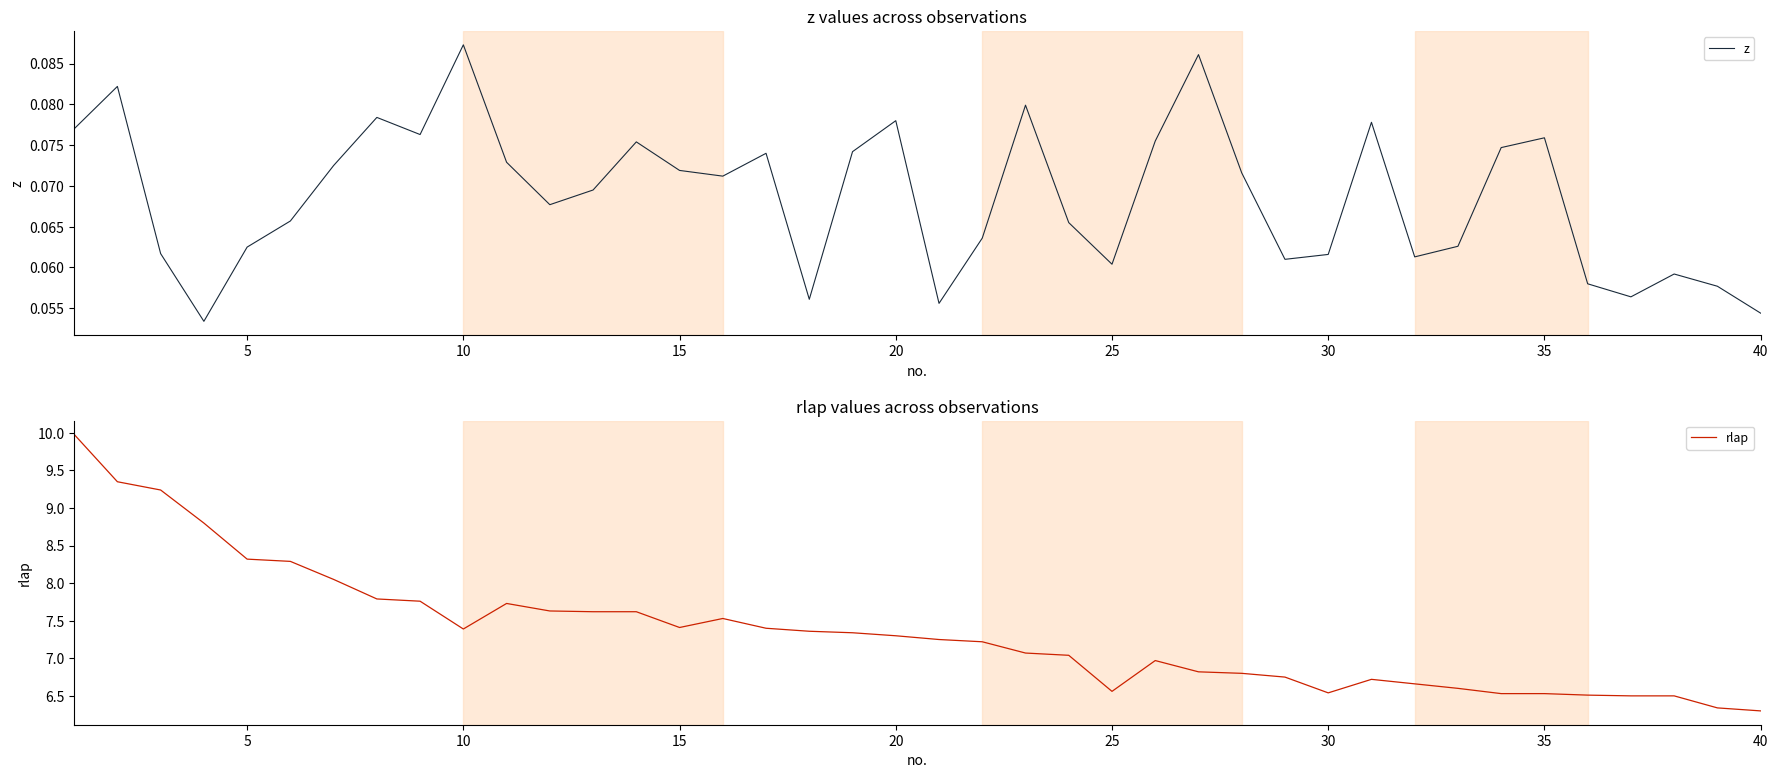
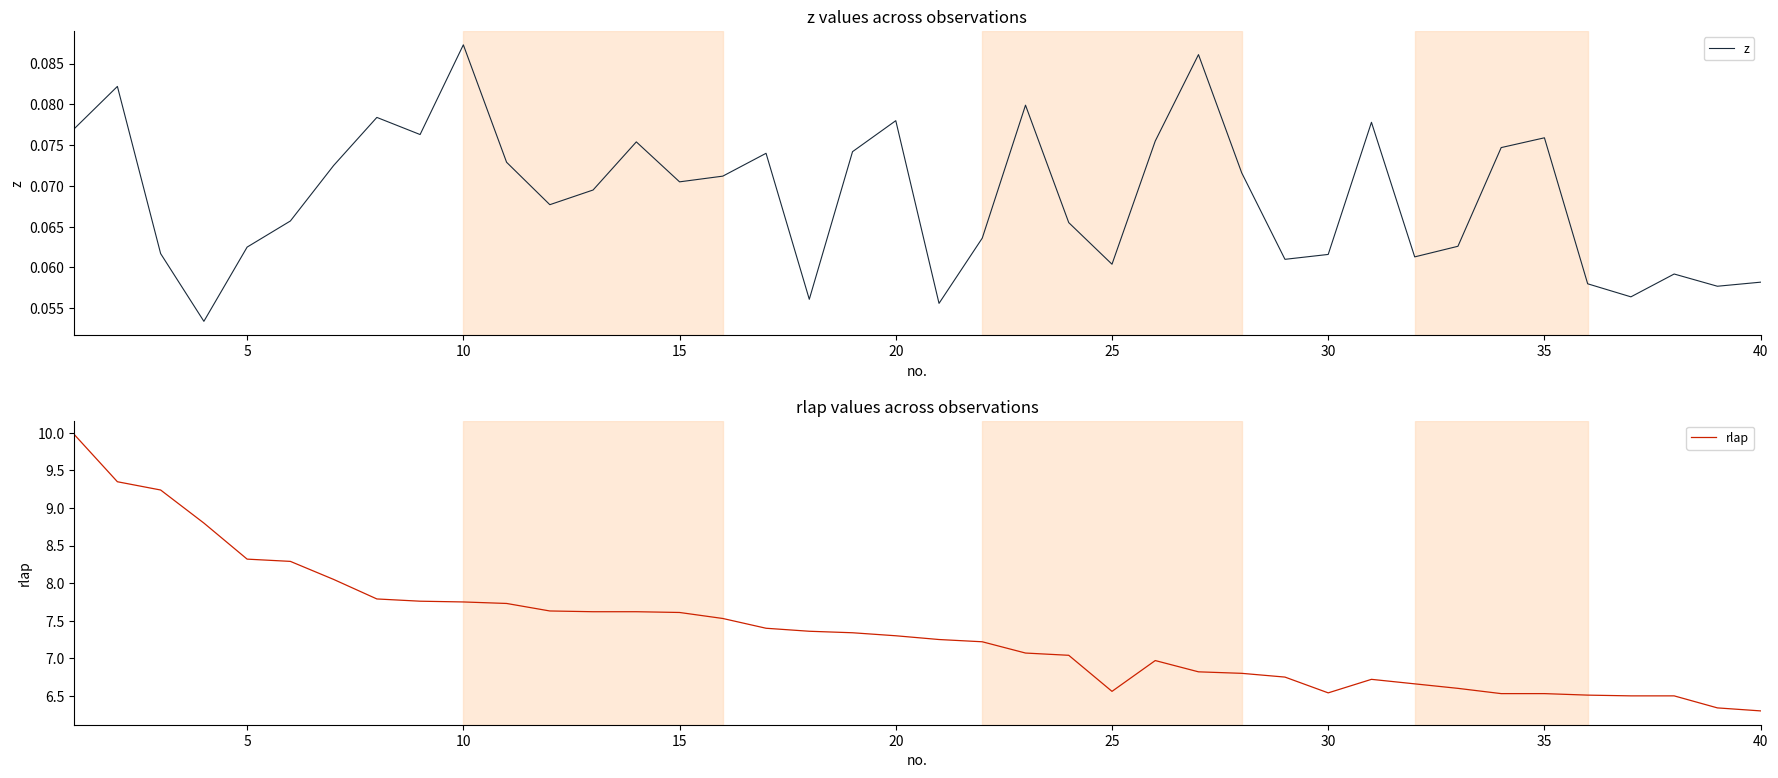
z values across observations, 15: 0.072 -> 0.071
z values across observations, 40: 0.054 -> 0.058
rlap values across observations, 10: 7.4 -> 7.8
rlap values across observations, 15: 7.4 -> 7.6
